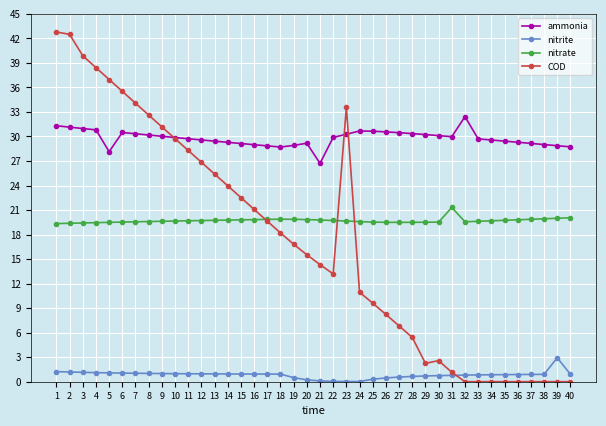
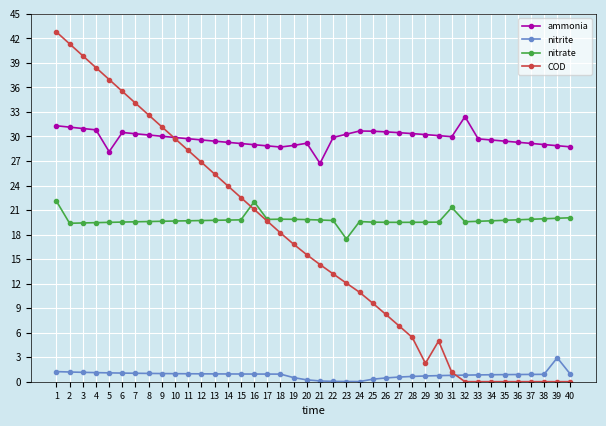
nitrate, 1: 19 -> 22
COD, 2: 42 -> 41
nitrate, 16: 20 -> 22
nitrate, 23: 20 -> 17
COD, 23: 34 -> 12
COD, 30: 3 -> 5
